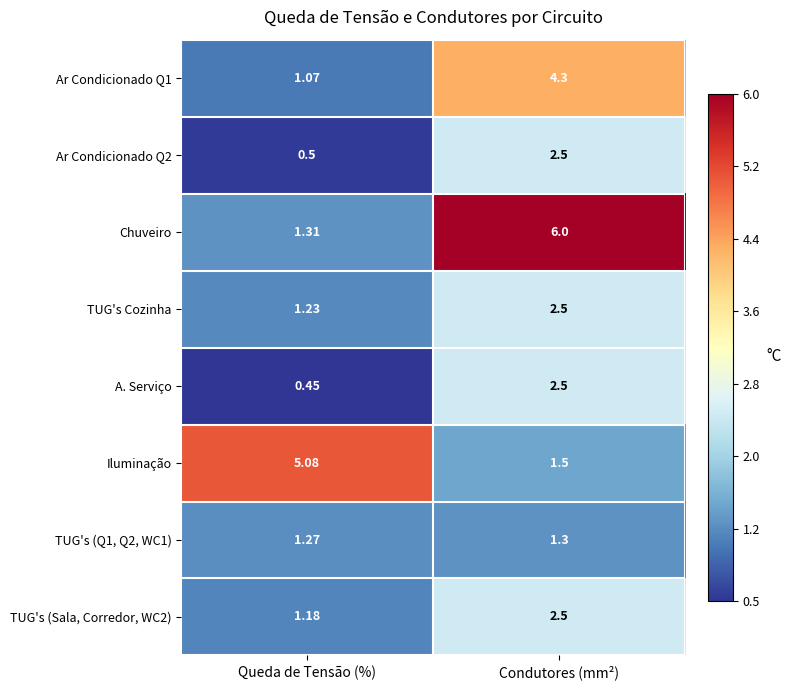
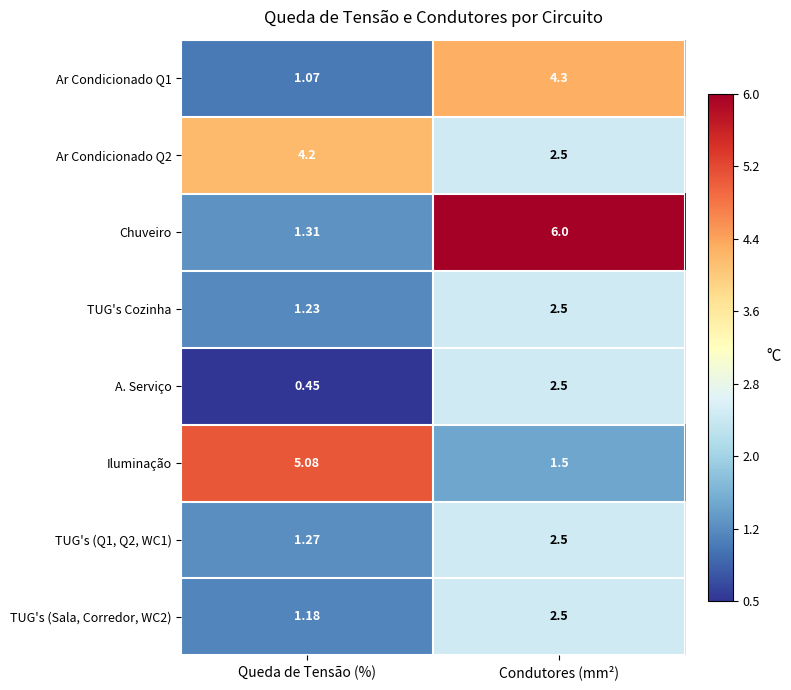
Ar Condicionado Q2, Queda de Tensão (%): 0.5 -> 4.2
TUG's (Q1, Q2, WC1), Condutores (mm²): 1.3 -> 2.5
